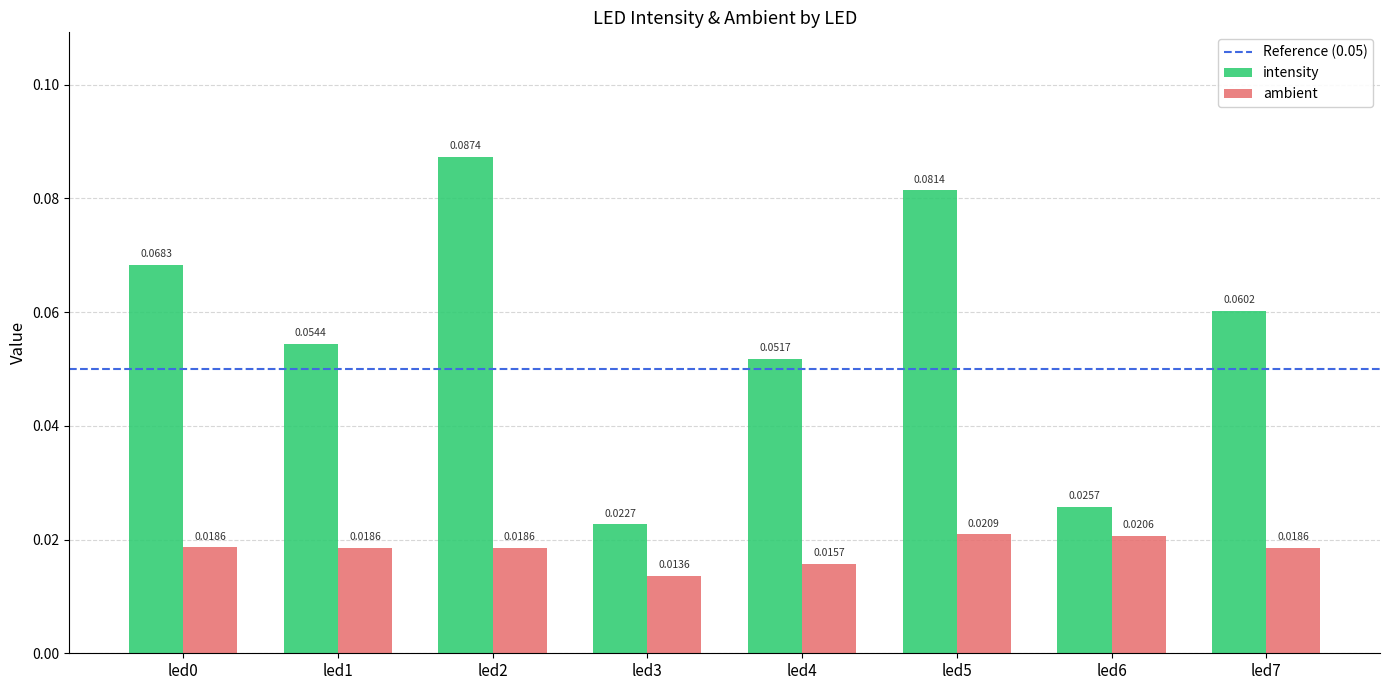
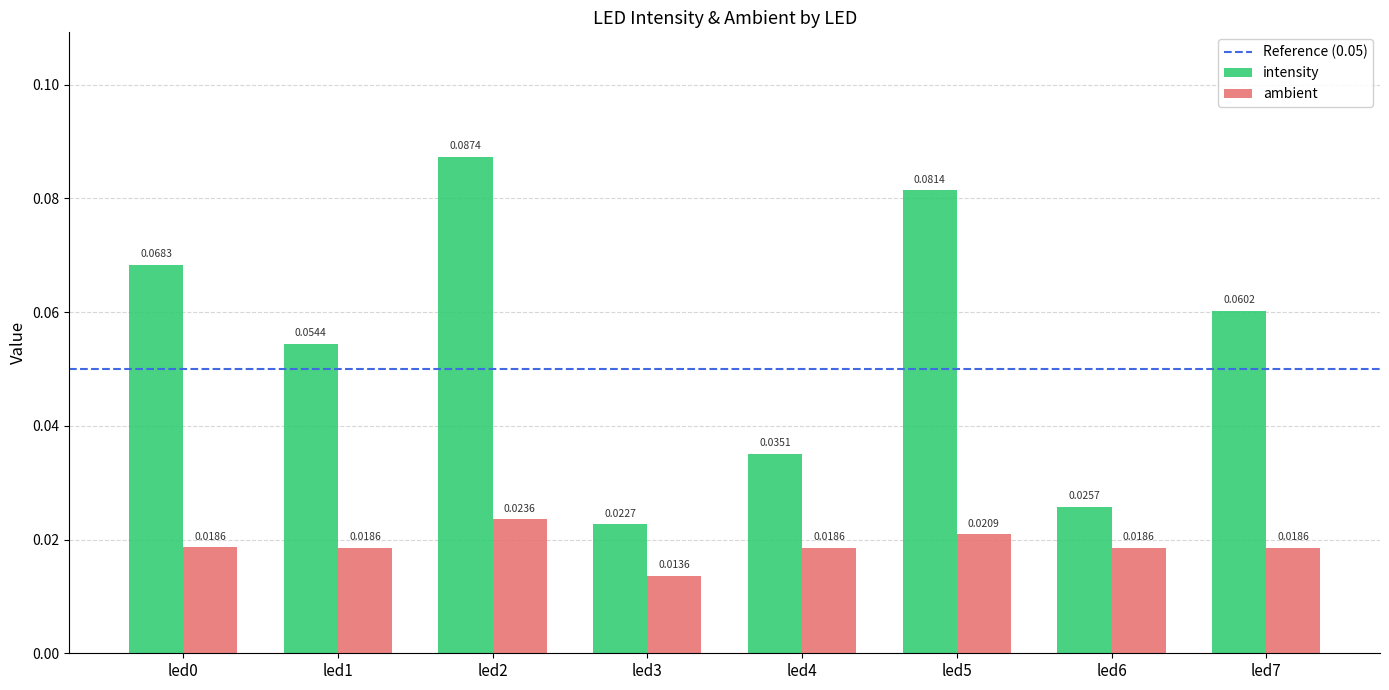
ambient, led2: 0.0186 -> 0.0236
intensity, led4: 0.0517 -> 0.0351
ambient, led4: 0.0157 -> 0.0186
ambient, led6: 0.0206 -> 0.0186
